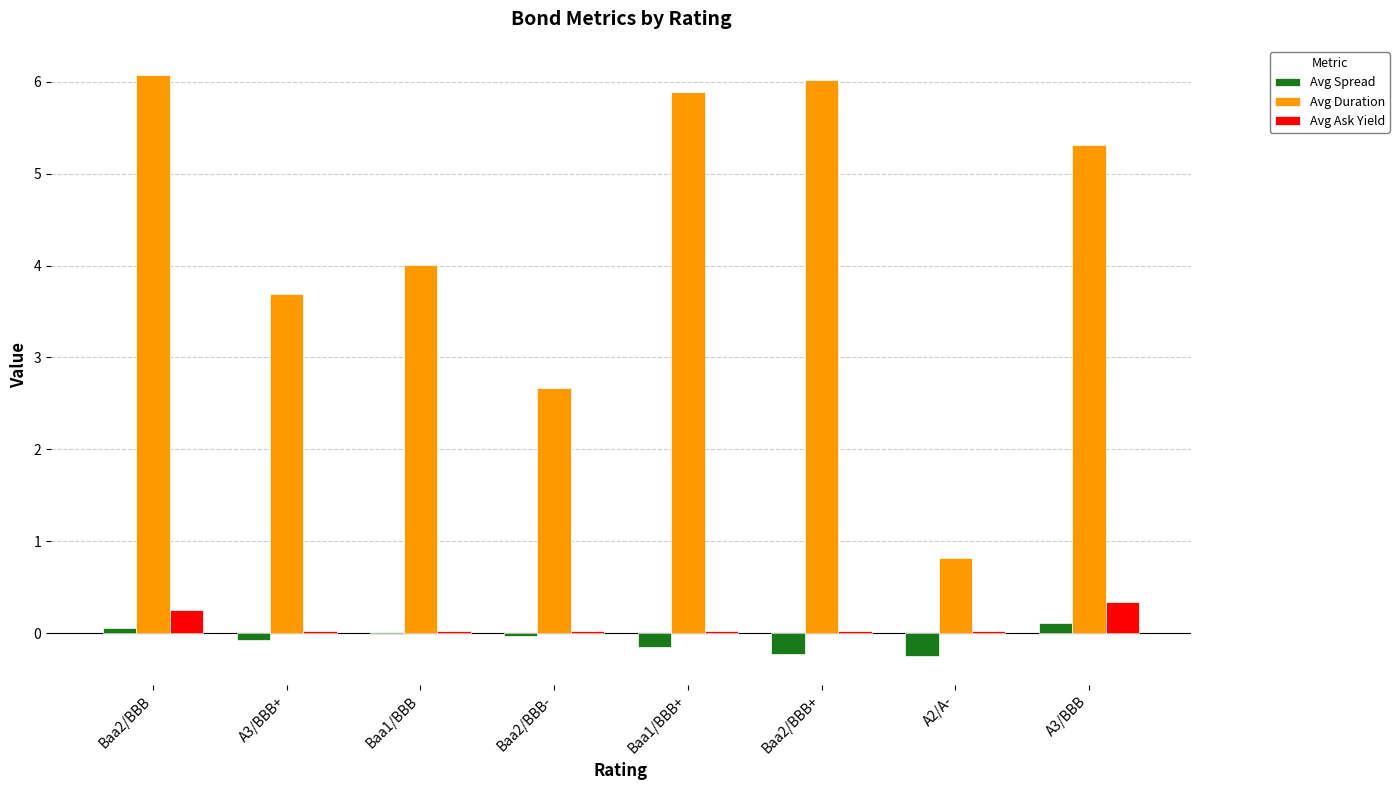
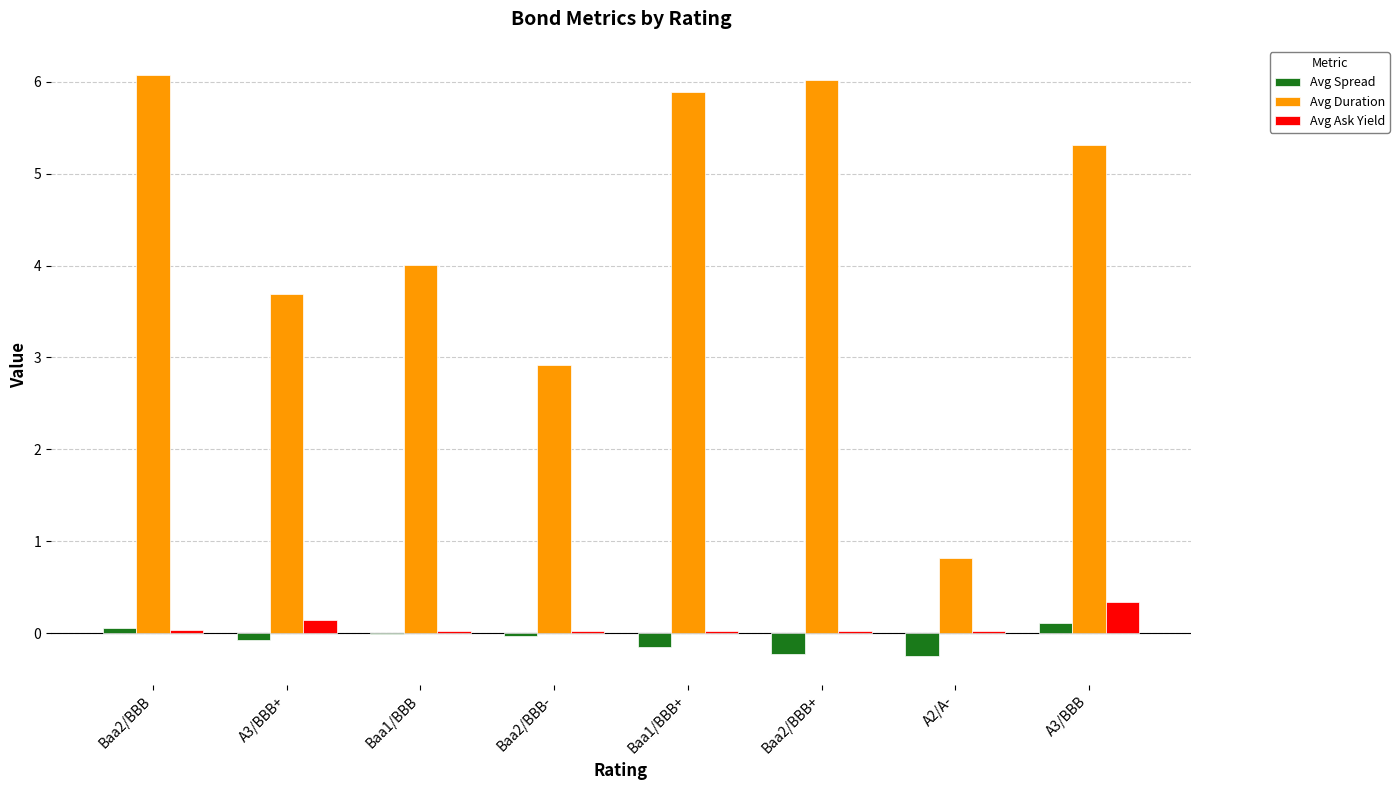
Avg Ask Yield, Baa2/BBB: 0.2 -> 0.0
Avg Ask Yield, A3/BBB+: 0.0 -> 0.1
Avg Duration, Baa2/BBB-: 2.7 -> 2.9
